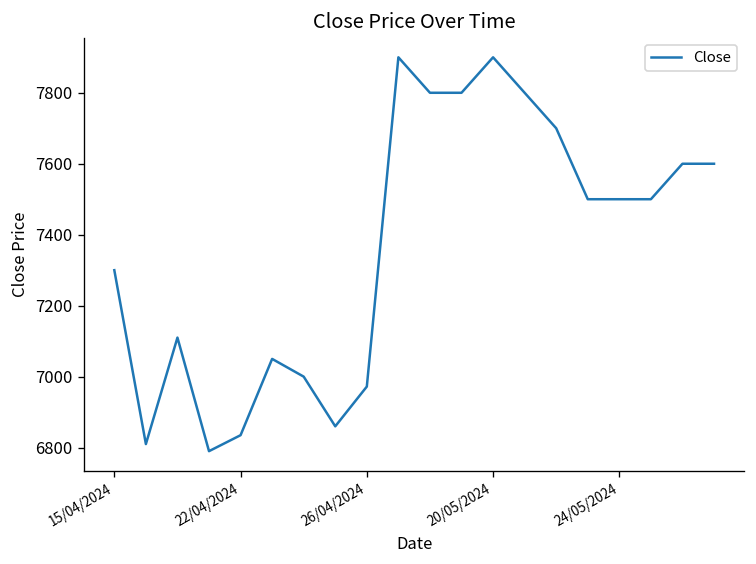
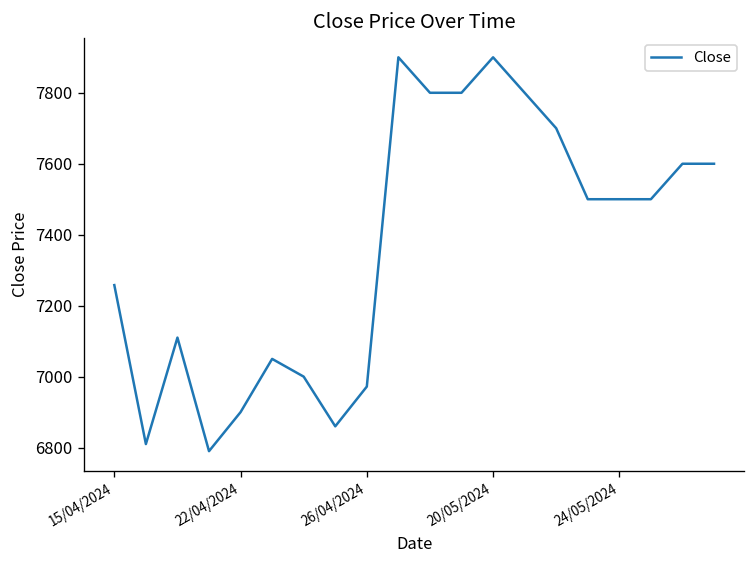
15/04/2024: 7300 -> 7260
22/04/2024: 6840 -> 6900
